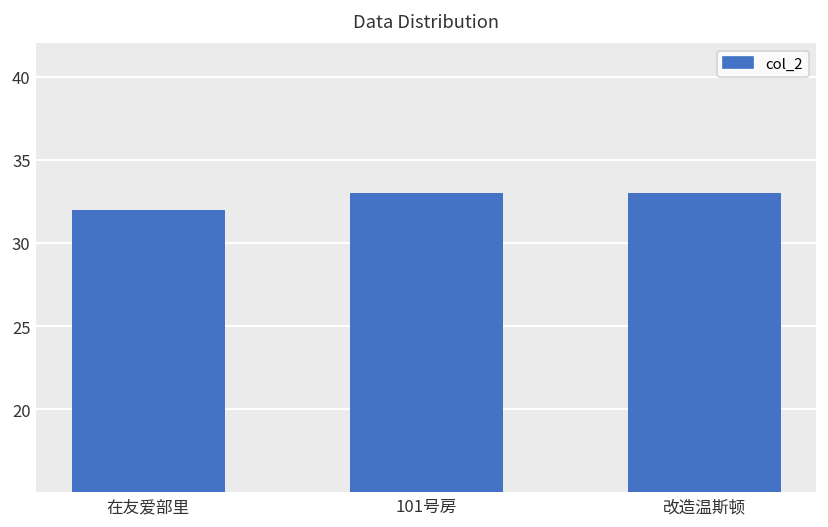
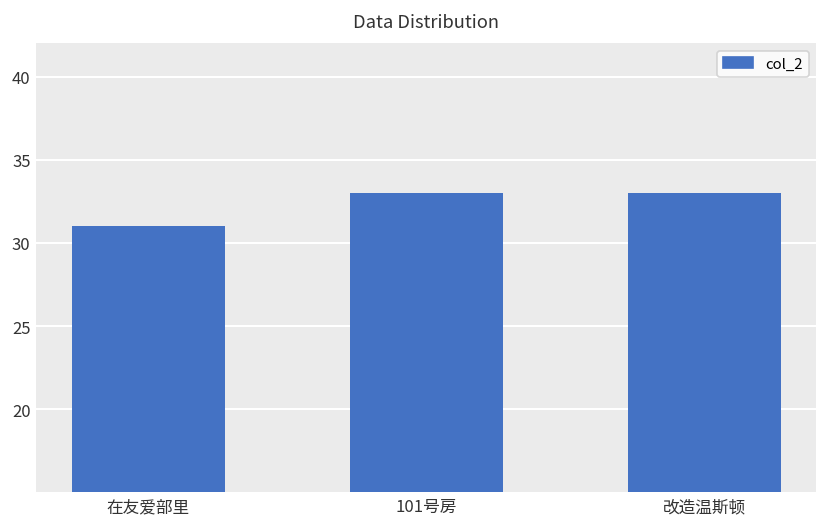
在友爱部里: 32 -> 31
